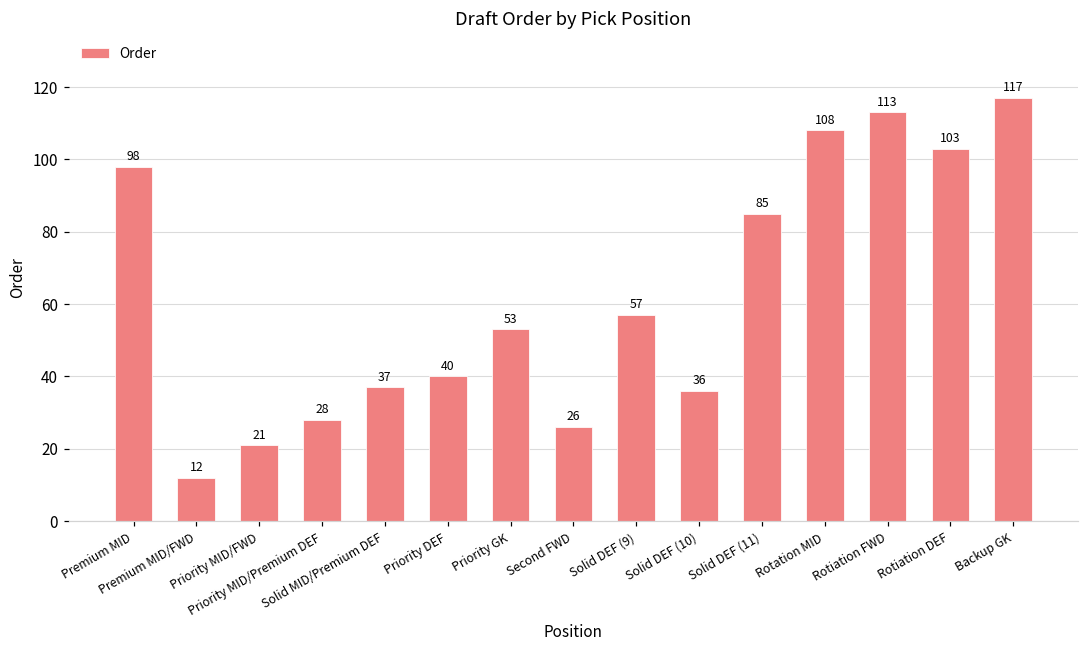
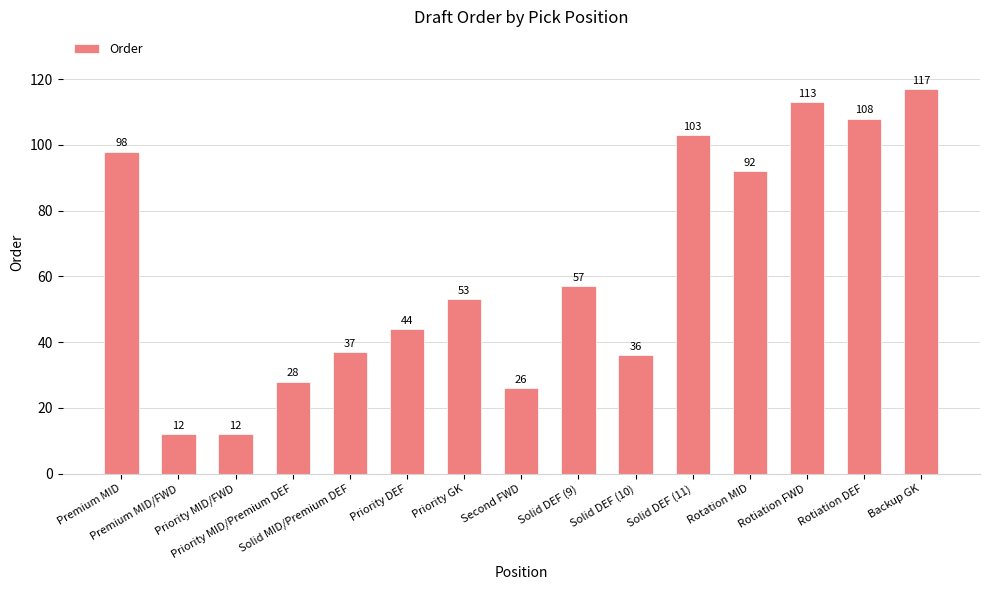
Priority MID/FWD: 21 -> 12
Priority DEF: 40 -> 44
Solid DEF (11): 85 -> 103
Rotation MID: 108 -> 92
Rotiation DEF: 103 -> 108
